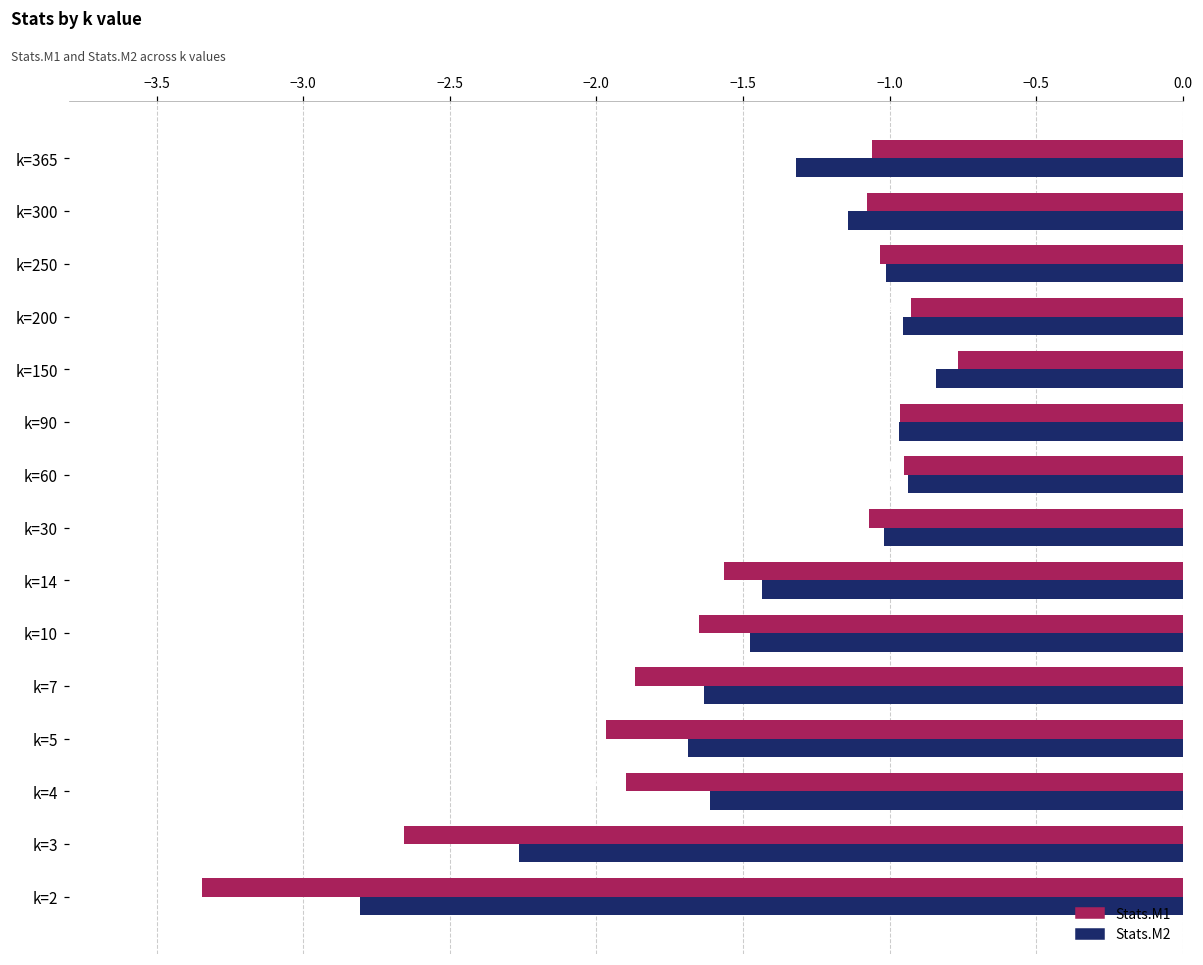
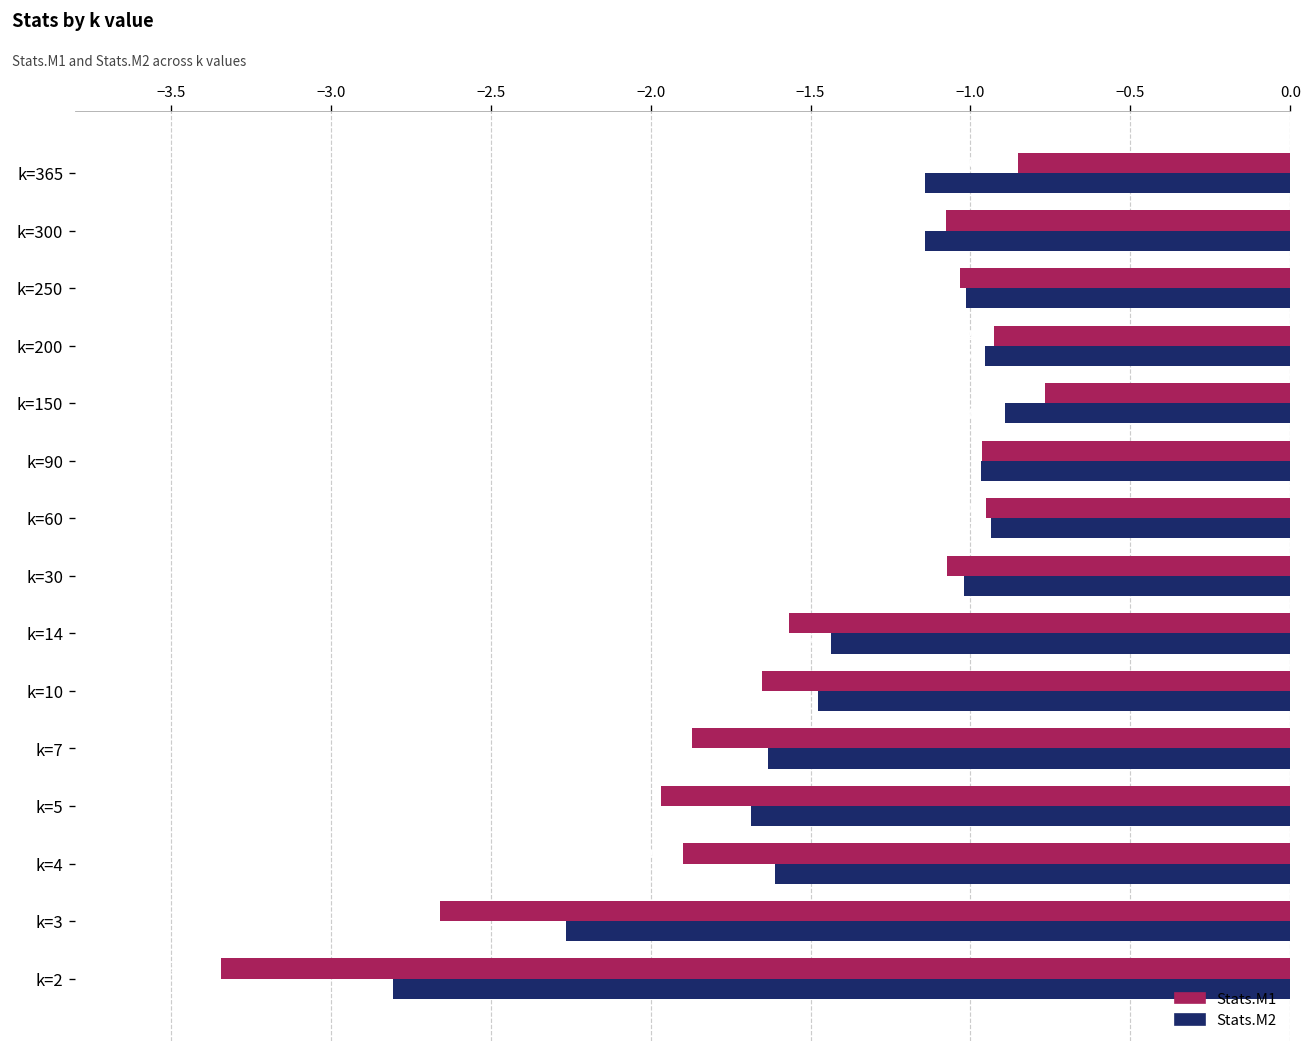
Stats.M1, k=365: -1.06 -> -0.85
Stats.M2, k=365: -1.32 -> -1.14
Stats.M2, k=150: -0.84 -> -0.89
